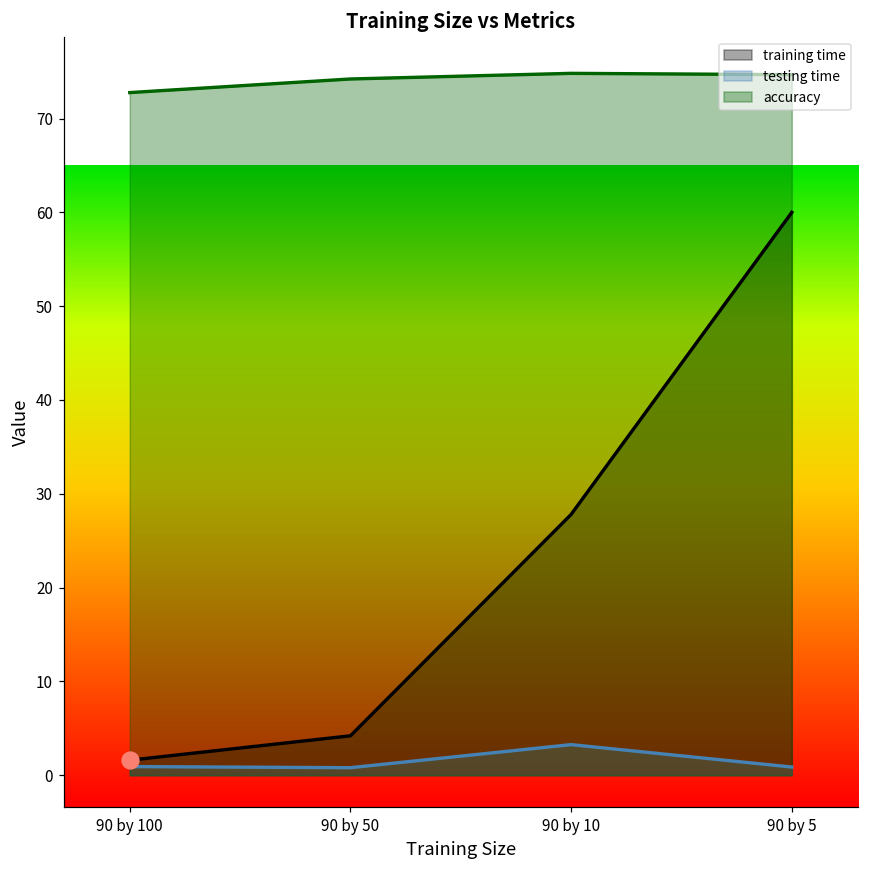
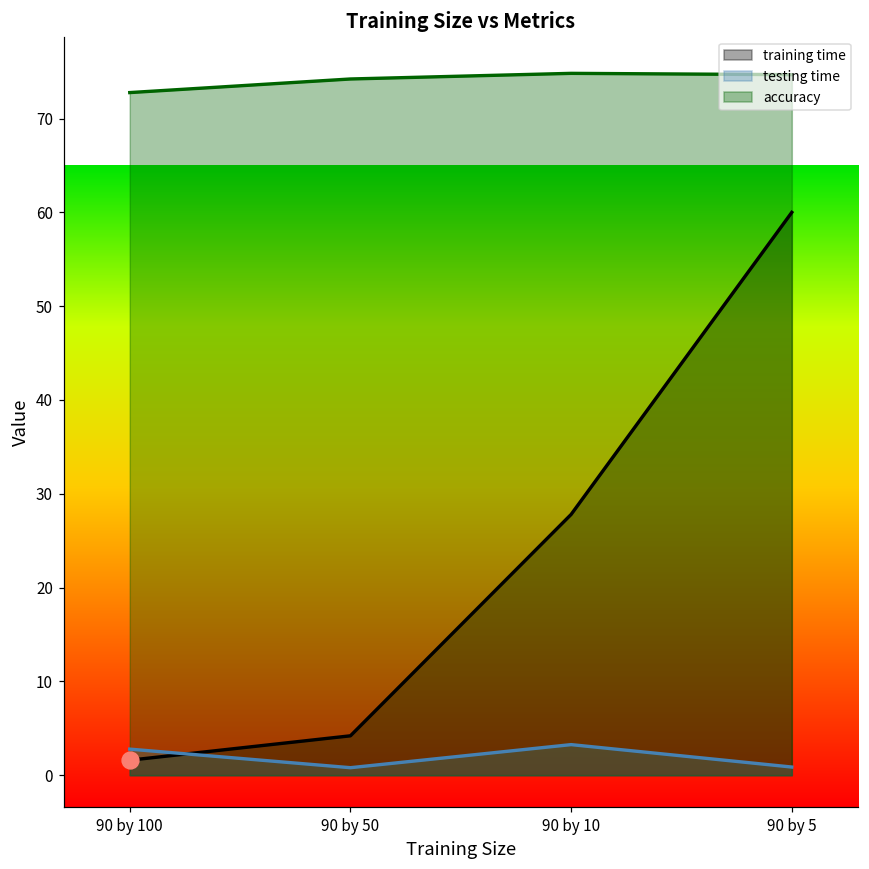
testing time, 90 by 100: 1 -> 3
